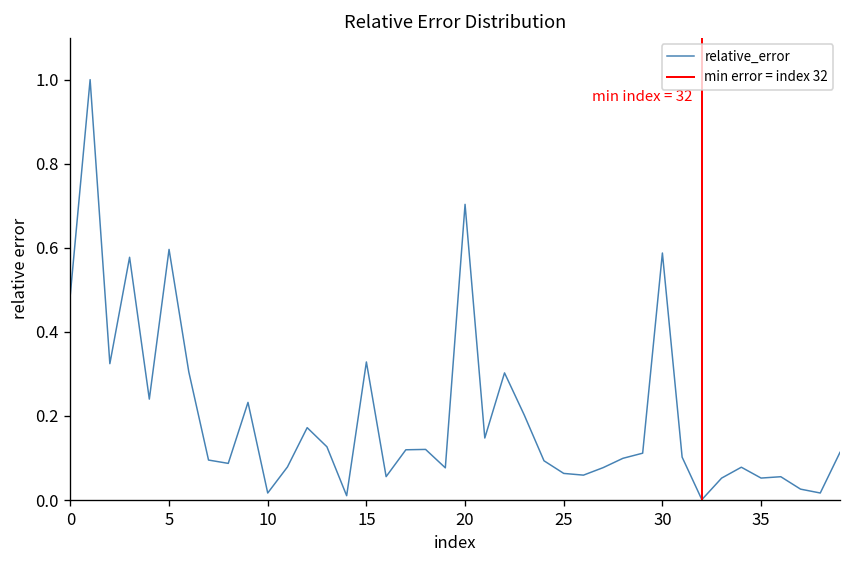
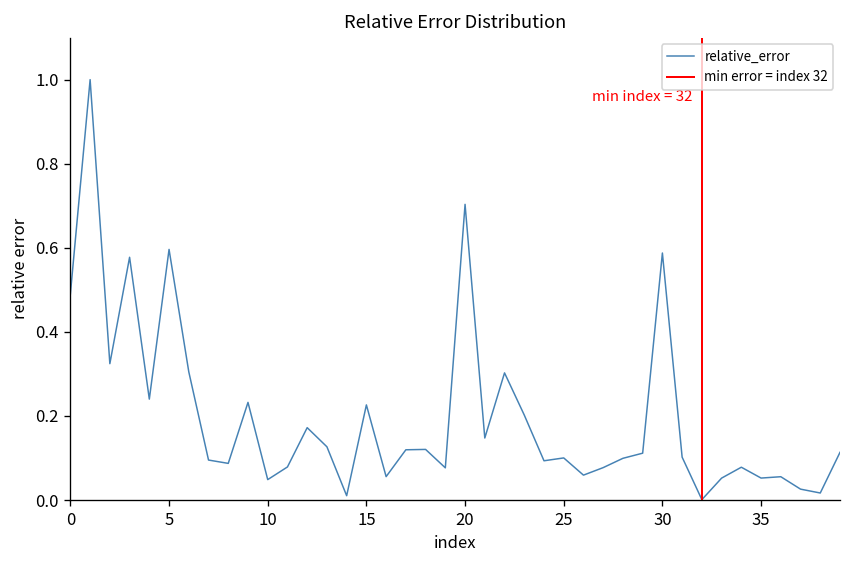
10: 0.02 -> 0.05
15: 0.33 -> 0.23
25: 0.06 -> 0.10
